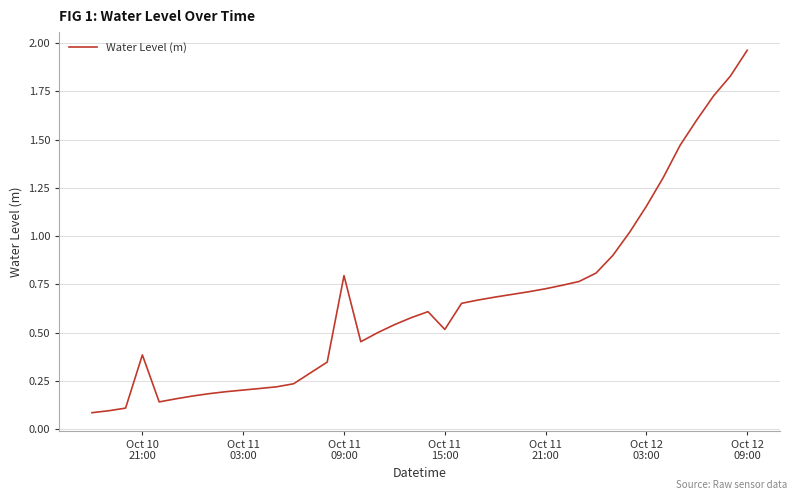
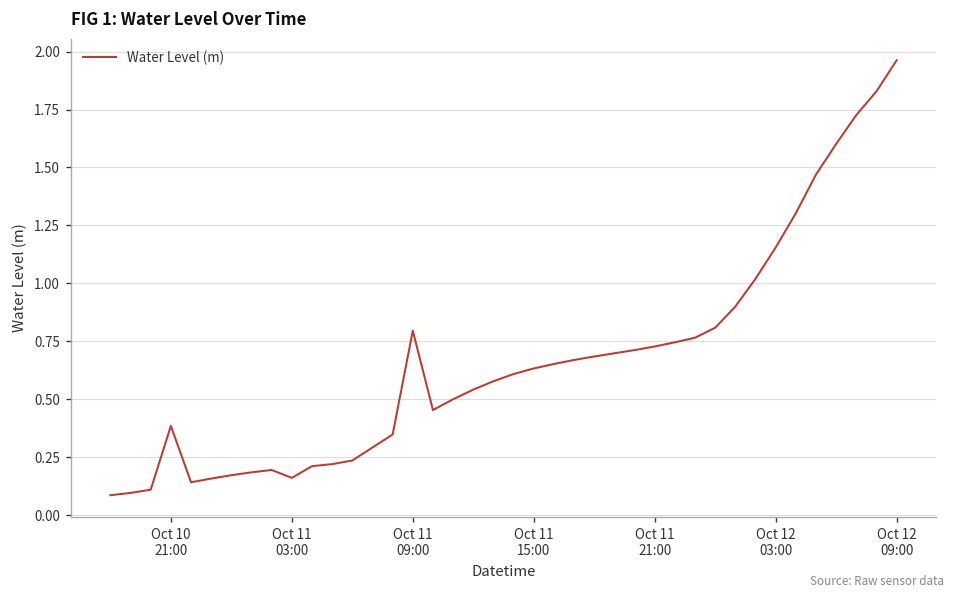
Oct 11 03:00: 0.20 -> 0.16
Oct 11 15:00: 0.52 -> 0.63
